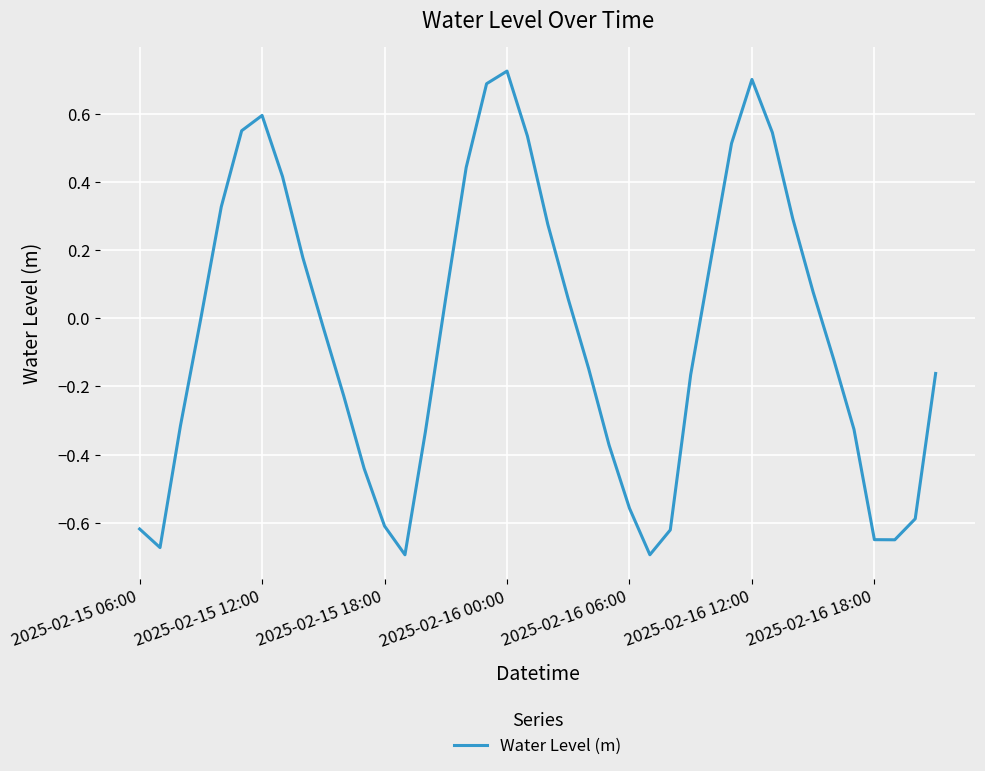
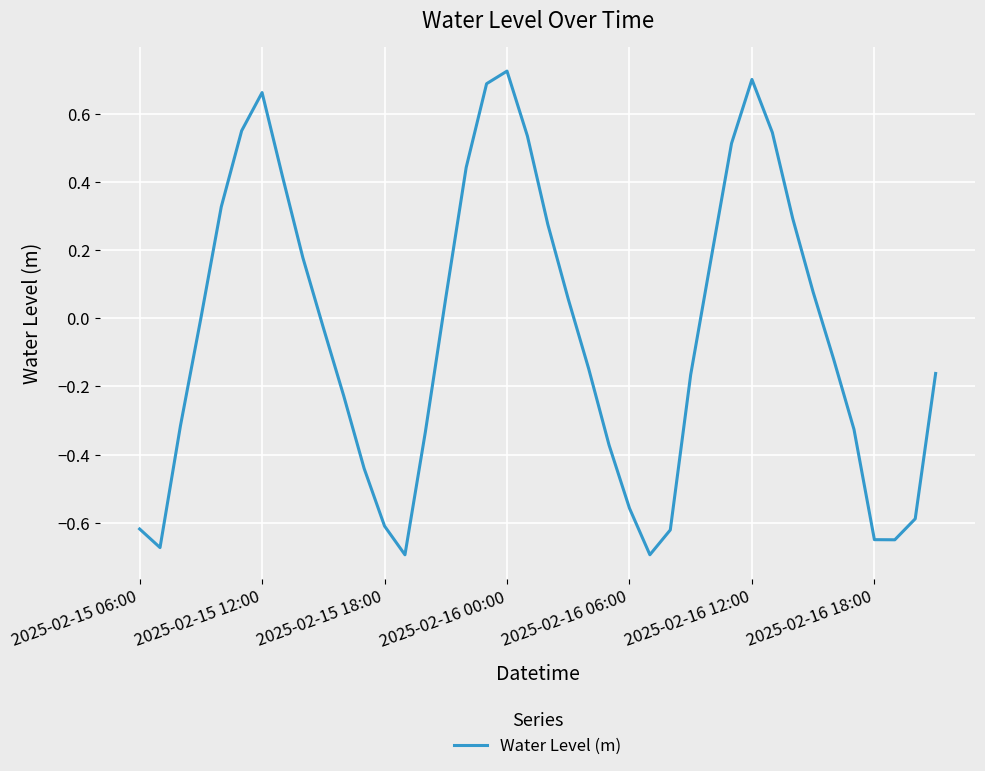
2025-02-15 12:00: 0.59 -> 0.66
